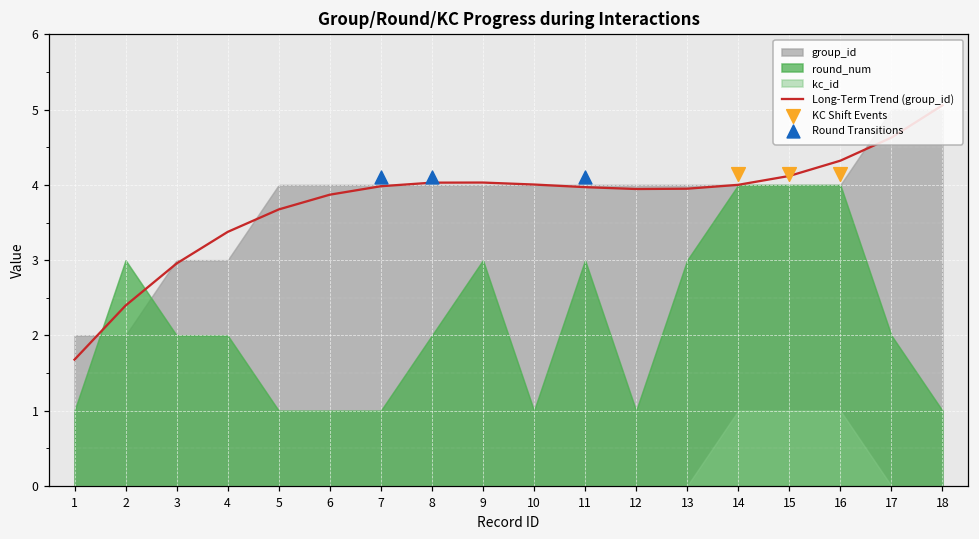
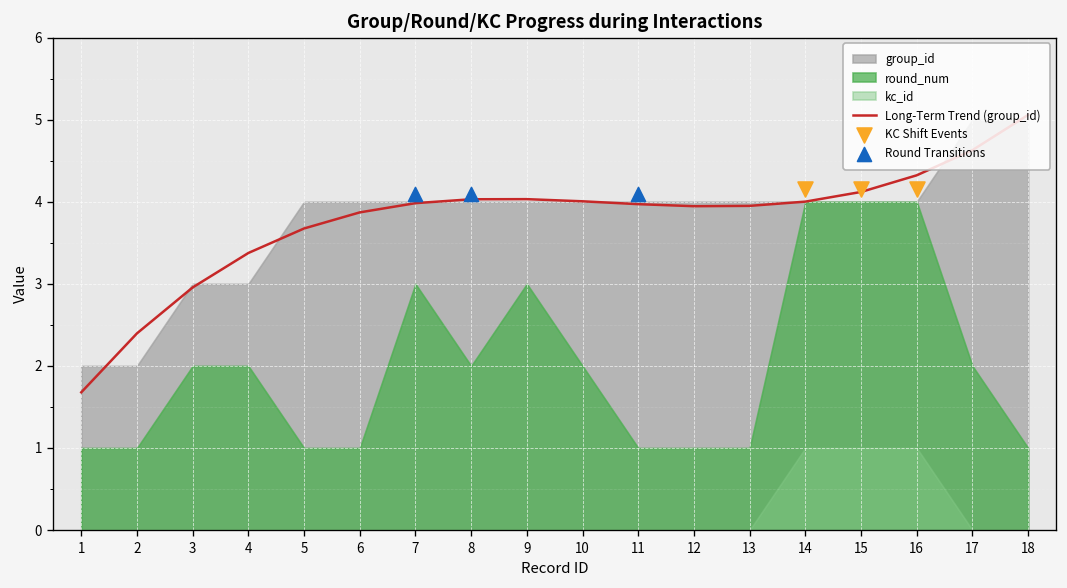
round_num, 2: 3 -> 1
round_num, 7: 1 -> 3
round_num, 10: 1 -> 2
round_num, 11: 3 -> 1
round_num, 13: 3 -> 1
